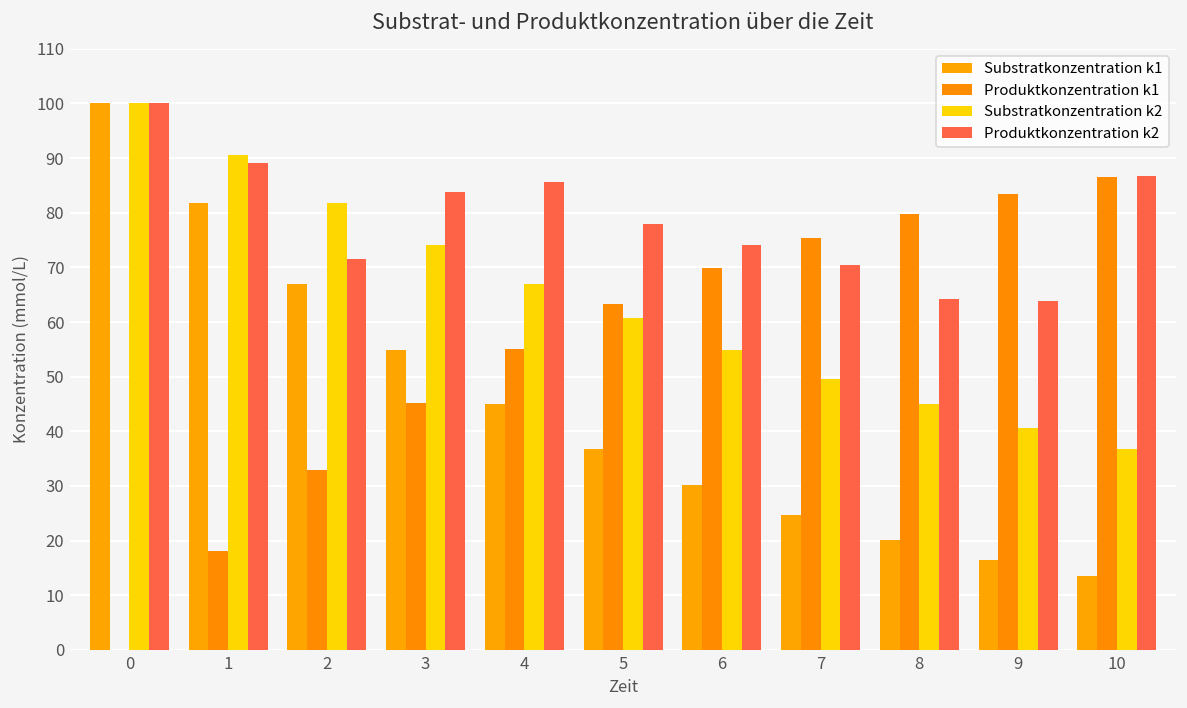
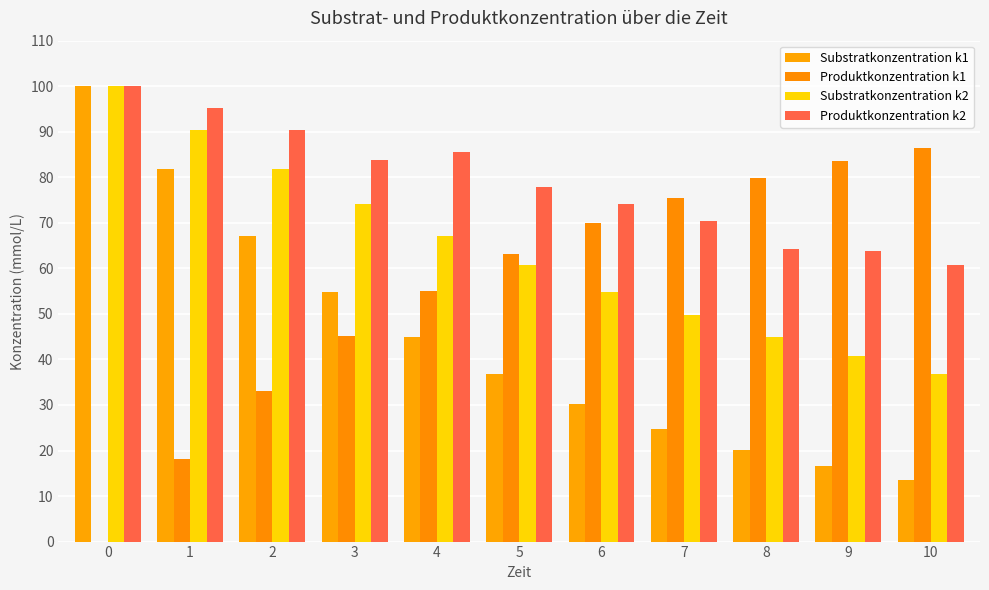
Produktkonzentration k2, 1: 89 -> 95
Produktkonzentration k2, 2: 72 -> 90
Produktkonzentration k2, 10: 87 -> 61
